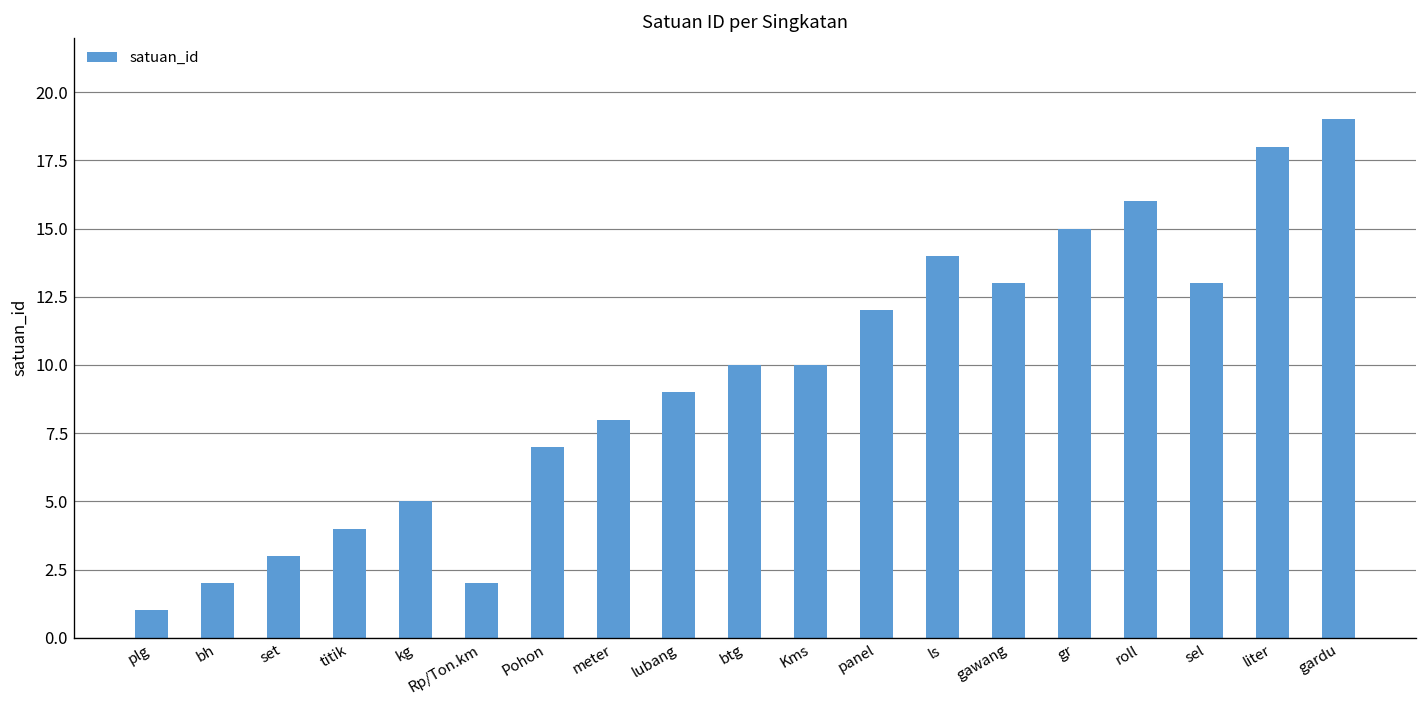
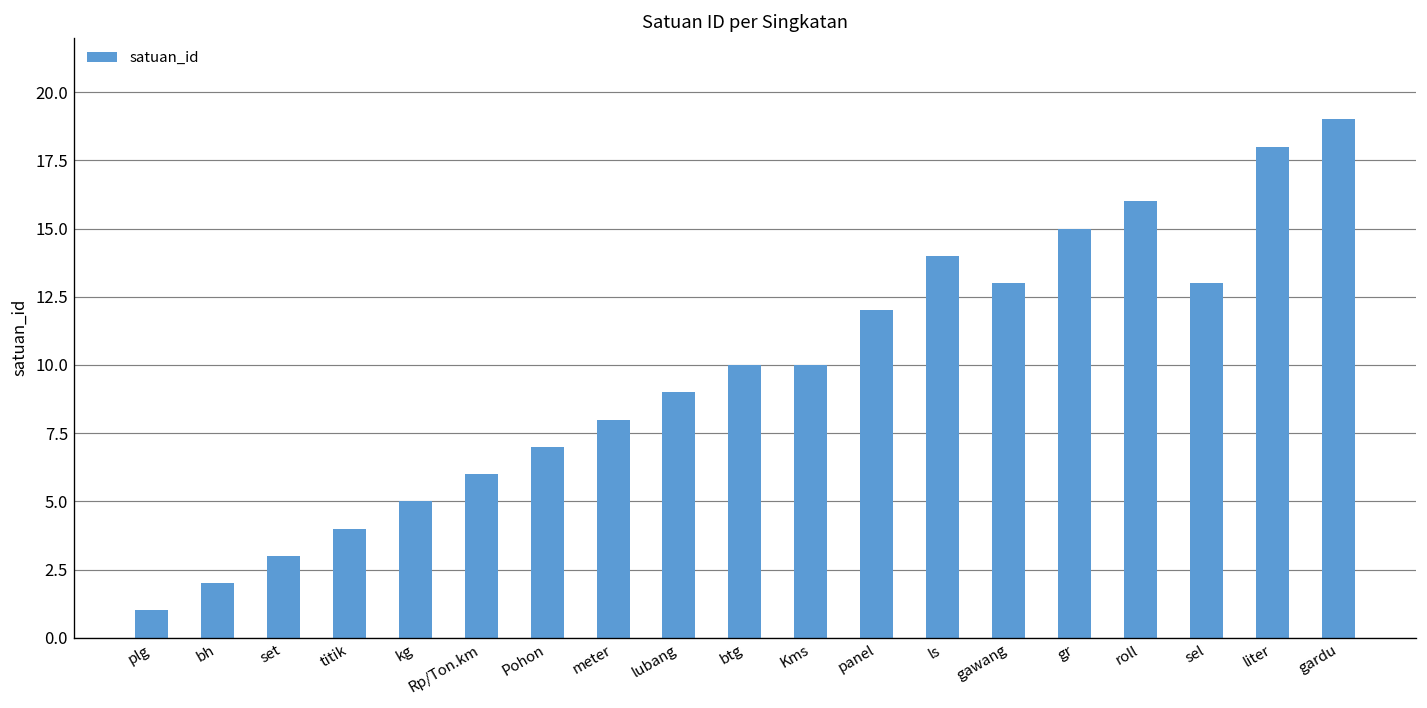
Rp/Ton.km: 2 -> 6
